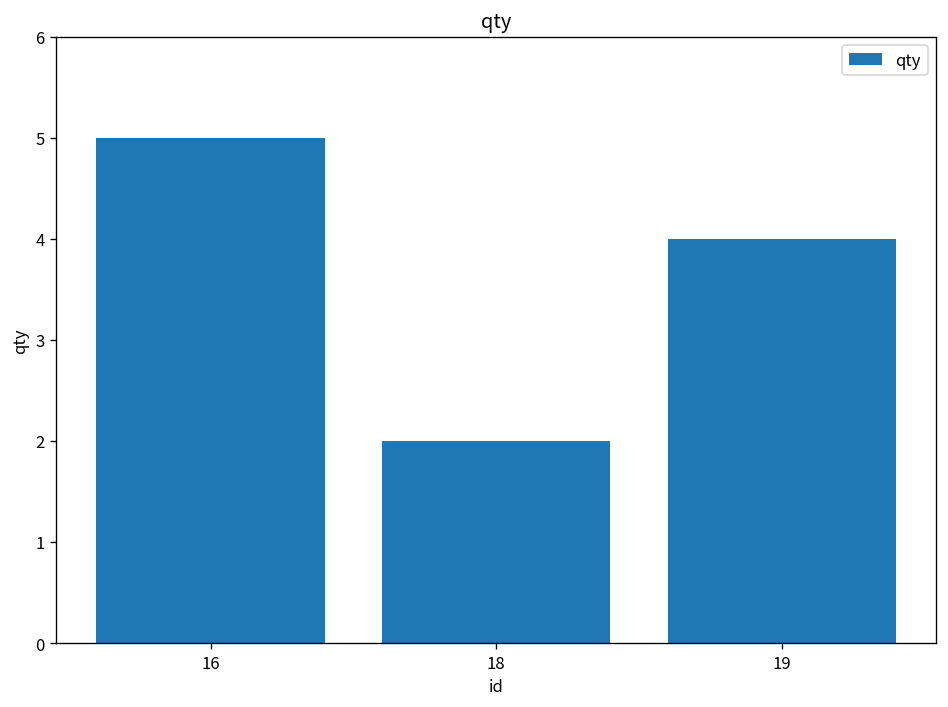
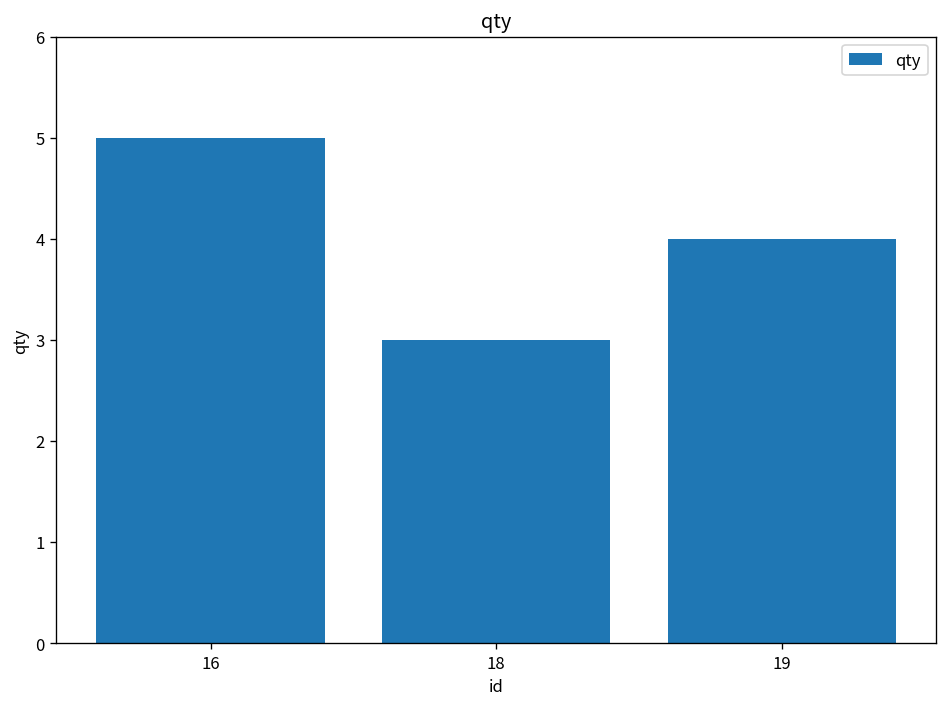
18: 2 -> 3
